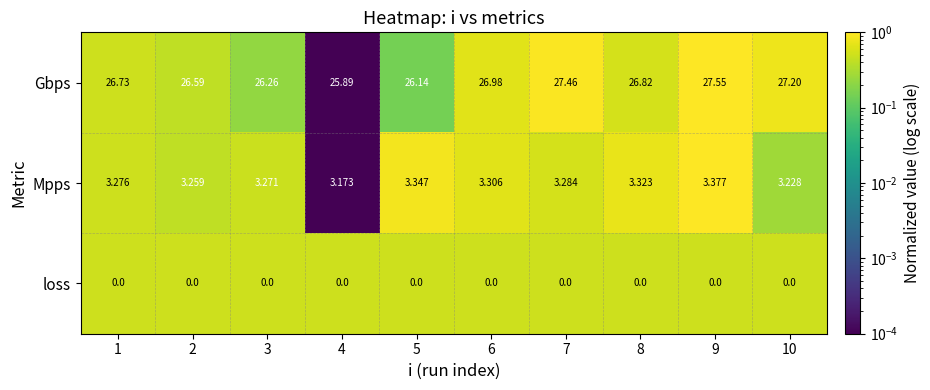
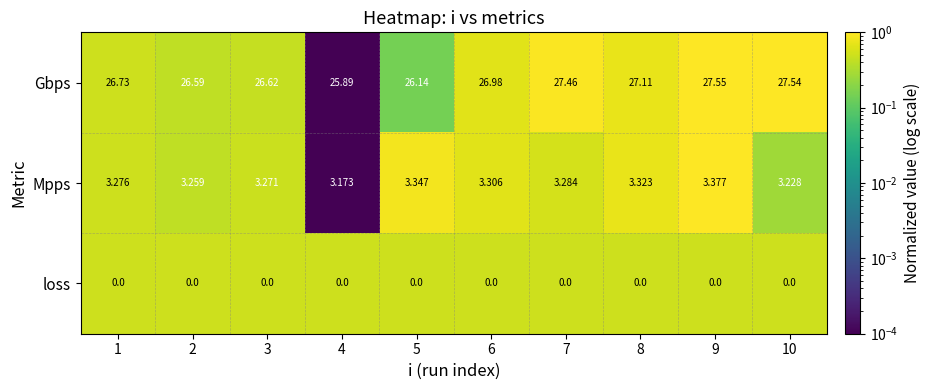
Gbps, 3: 26.26 -> 26.62
Gbps, 8: 26.82 -> 27.11
Gbps, 10: 27.20 -> 27.54
